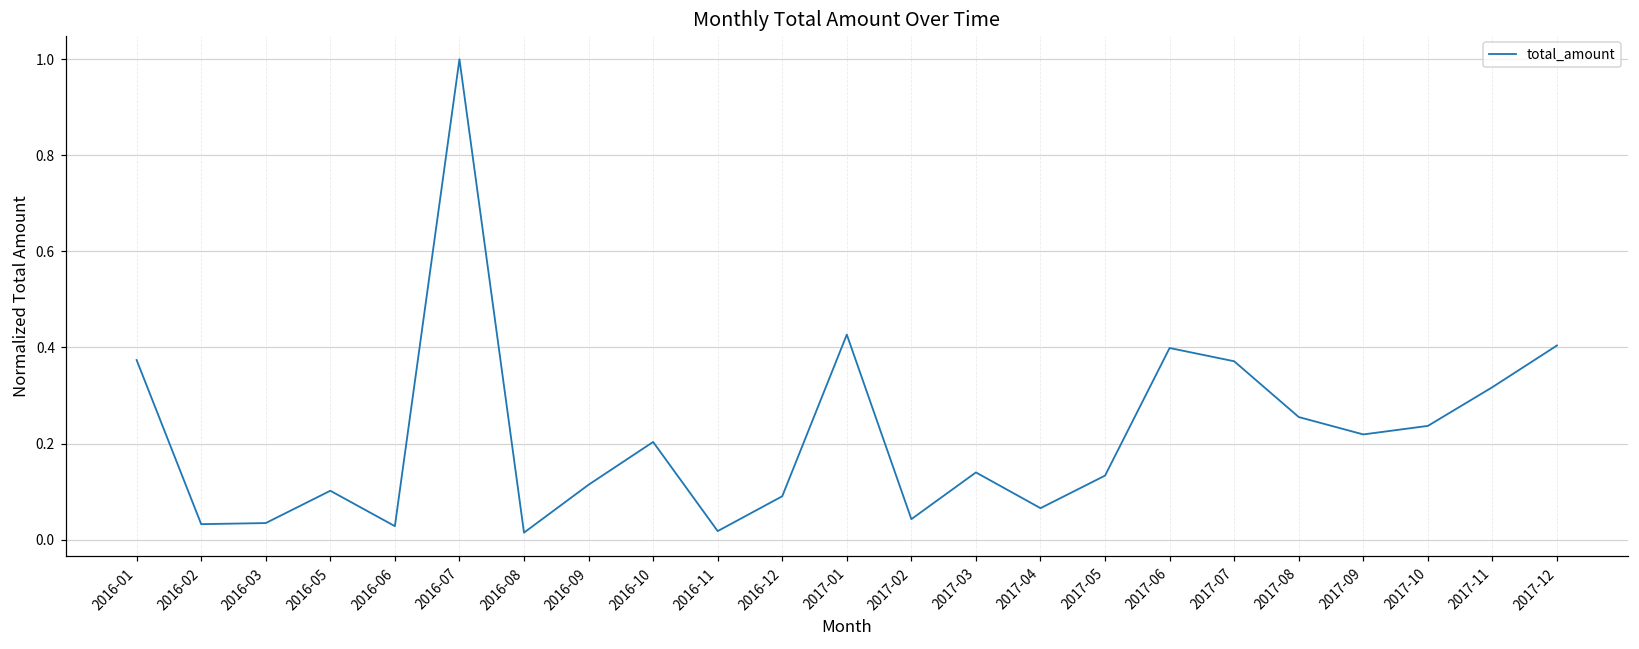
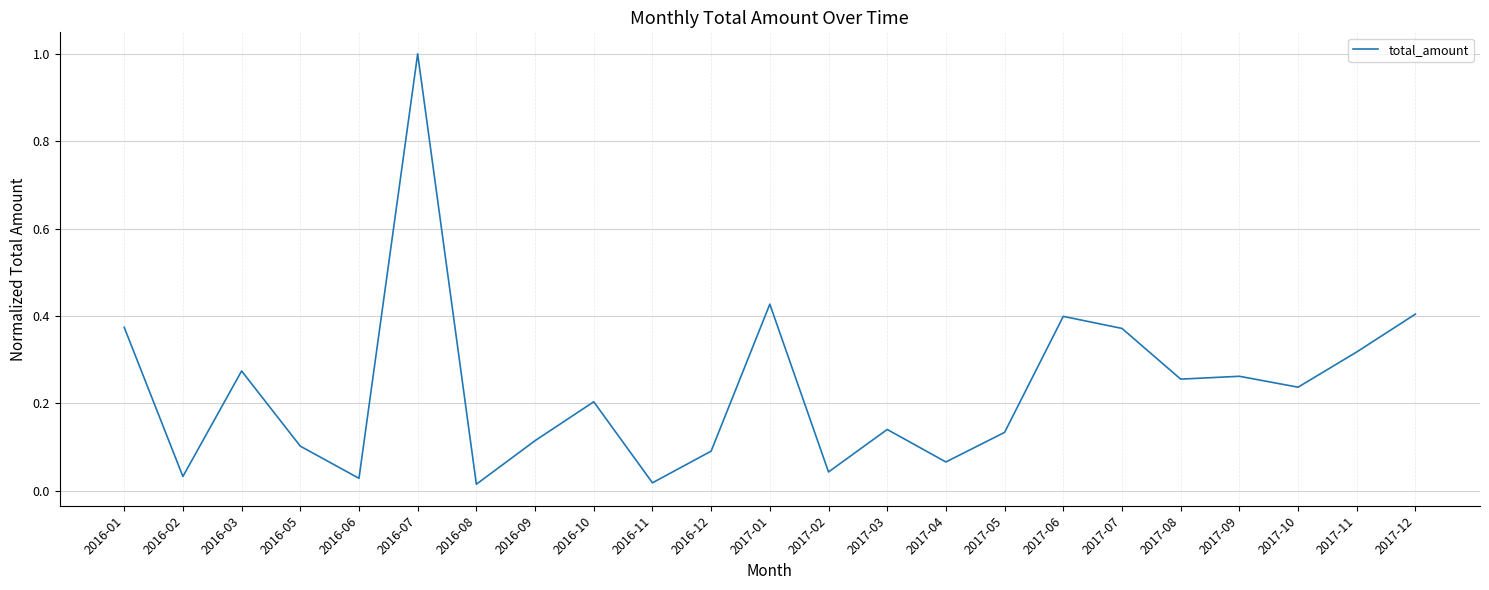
2016-03: 0.03 -> 0.27
2017-09: 0.22 -> 0.26
